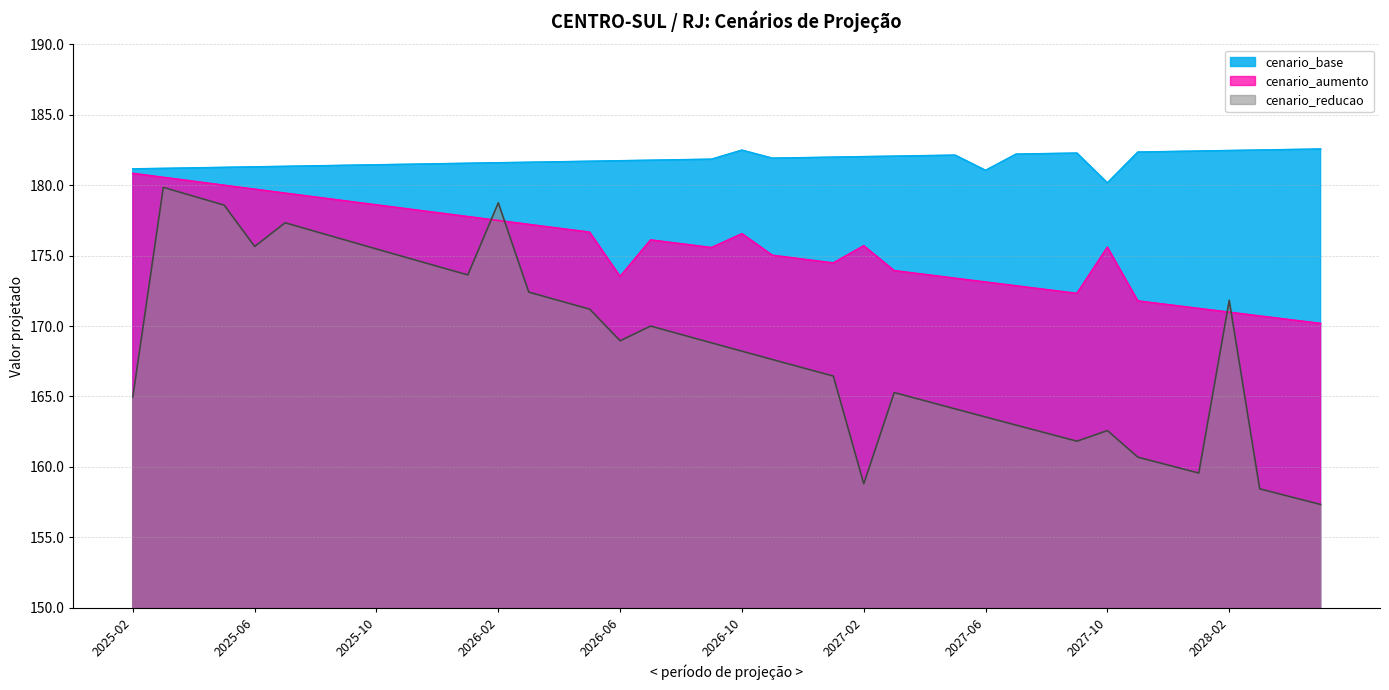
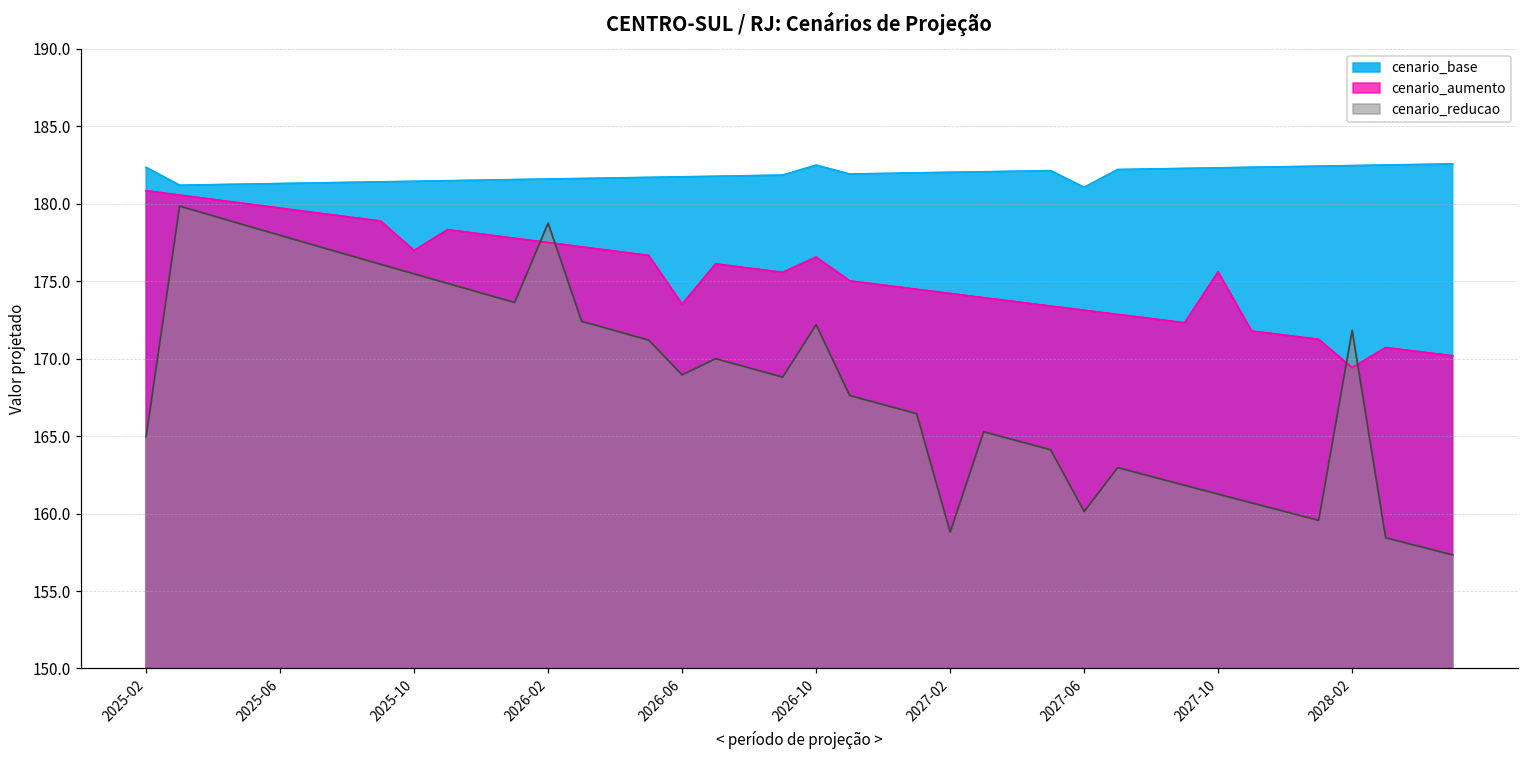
cenario_base, 2025-02: 181.2 -> 182.3
cenario_reducao, 2025-06: 175.6 -> 178.0
cenario_aumento, 2025-10: 178.6 -> 177.0
cenario_reducao, 2026-10: 168.2 -> 172.2
cenario_aumento, 2027-02: 175.7 -> 174.2
cenario_reducao, 2027-06: 163.5 -> 160.1
cenario_base, 2027-10: 180.2 -> 182.3
cenario_reducao, 2027-10: 162.6 -> 161.3
cenario_aumento, 2028-02: 171.0 -> 169.4
